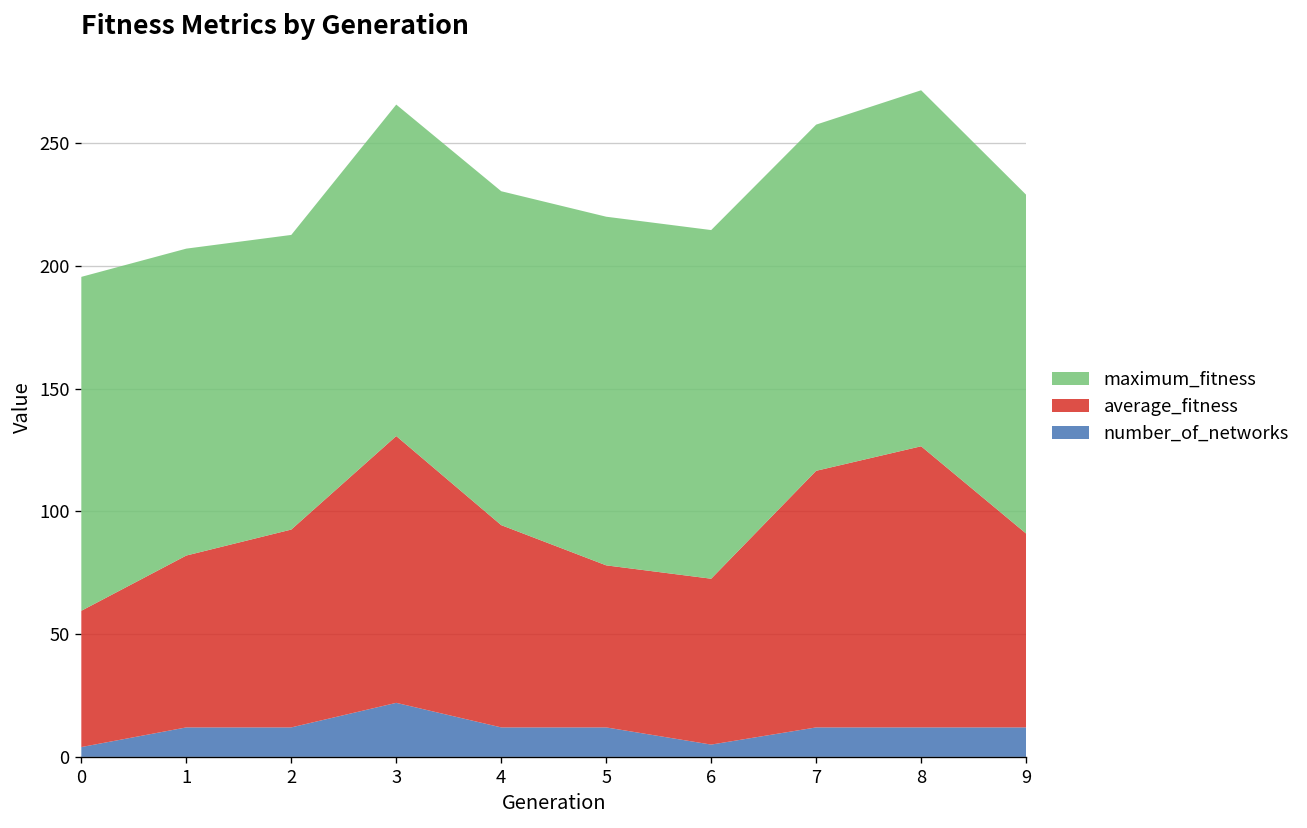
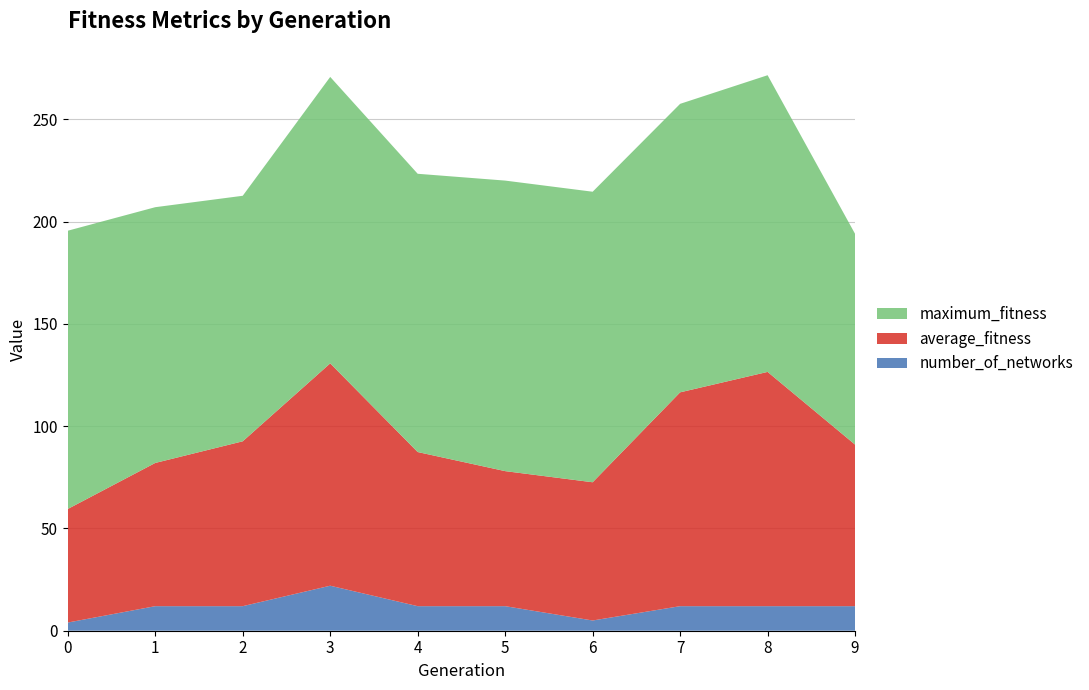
maximum_fitness, 3: 135 -> 140
average_fitness, 4: 82 -> 75
maximum_fitness, 9: 138 -> 103
